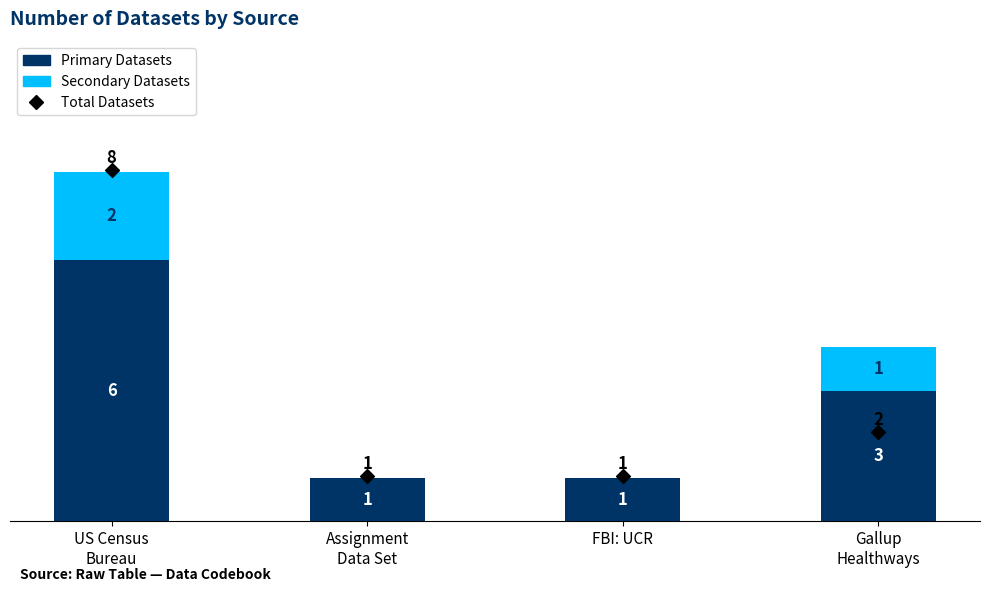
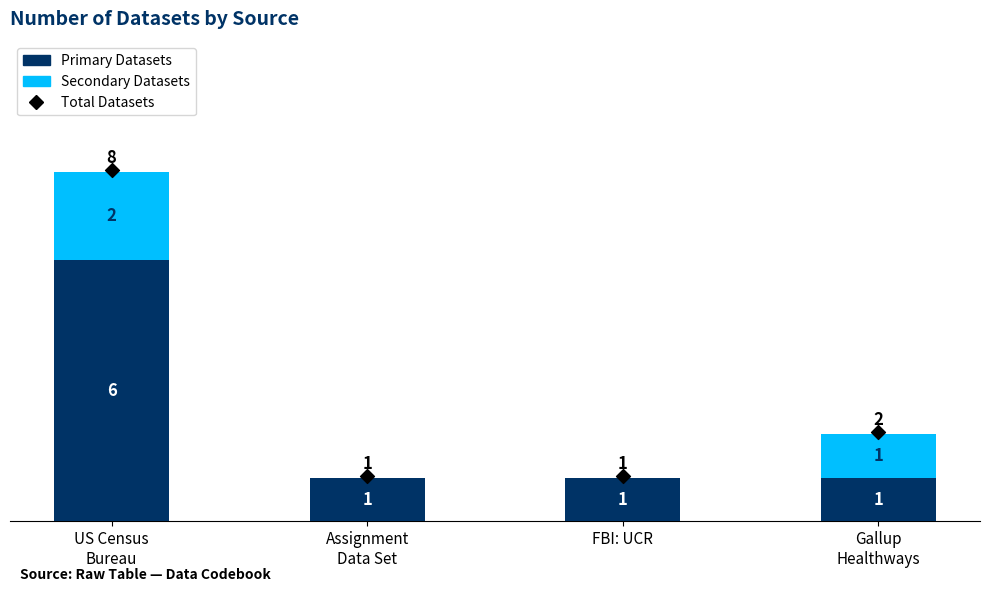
Primary Datasets, Gallup Healthways: 3 -> 1
